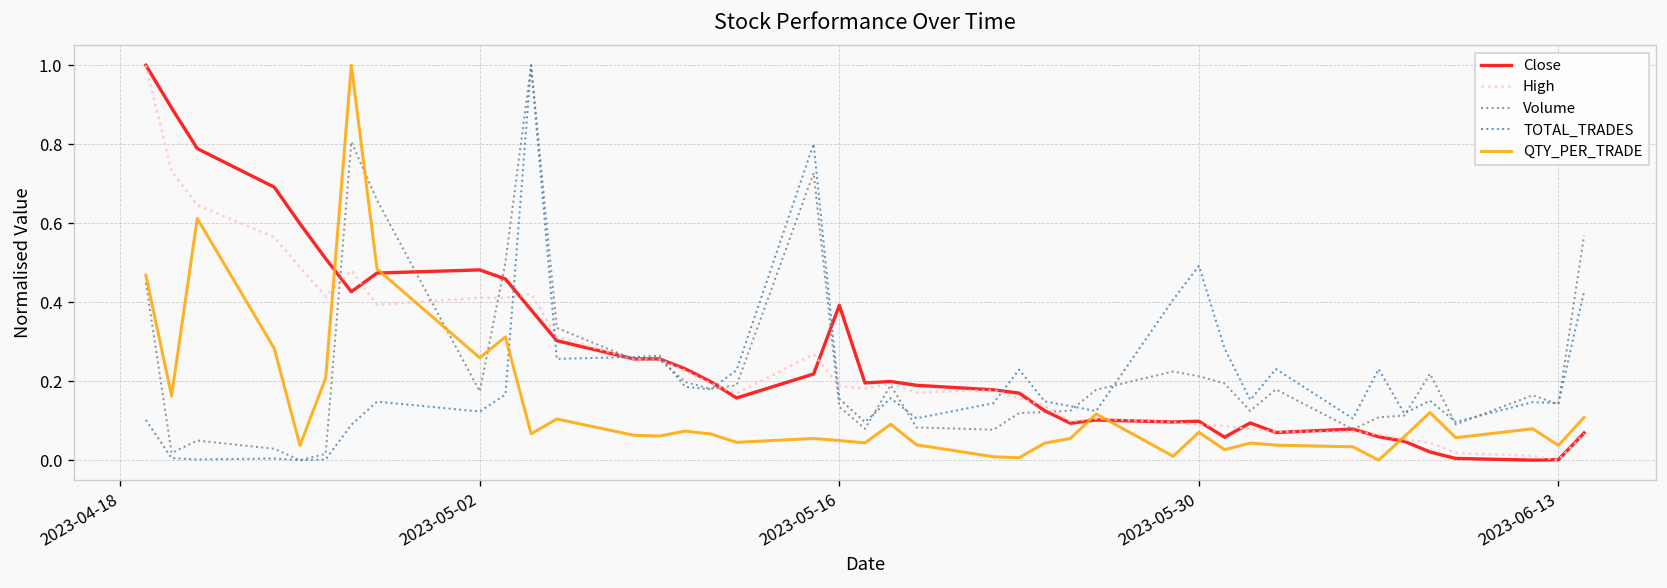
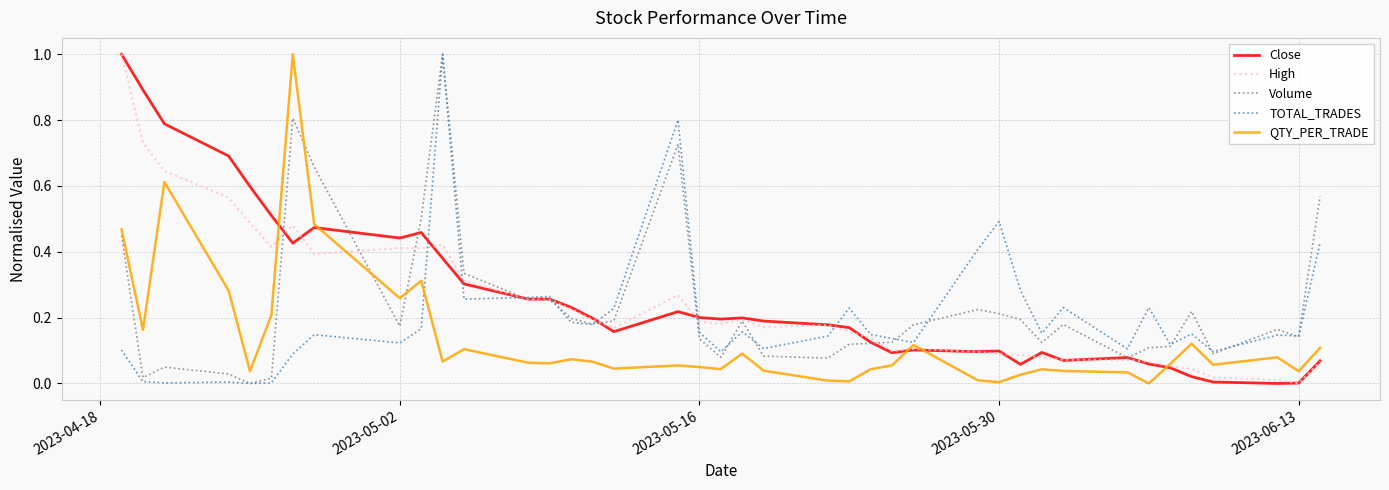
Close, 2023-05-02: 0.48 -> 0.44
Close, 2023-05-16: 0.39 -> 0.20
QTY_PER_TRADE, 2023-05-30: 0.07 -> 0.00
